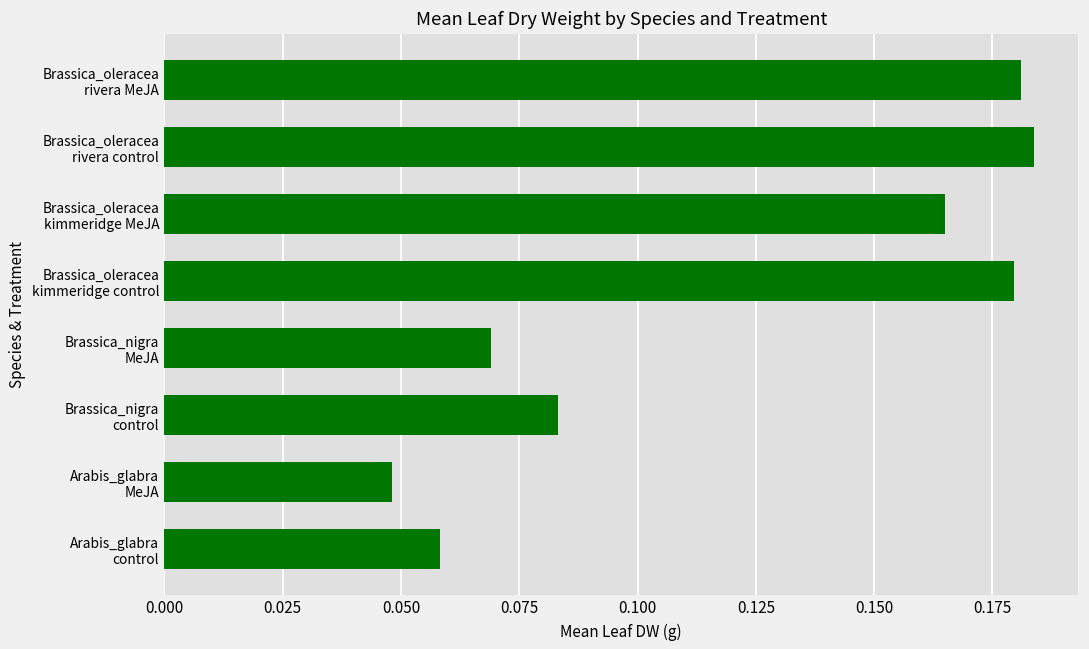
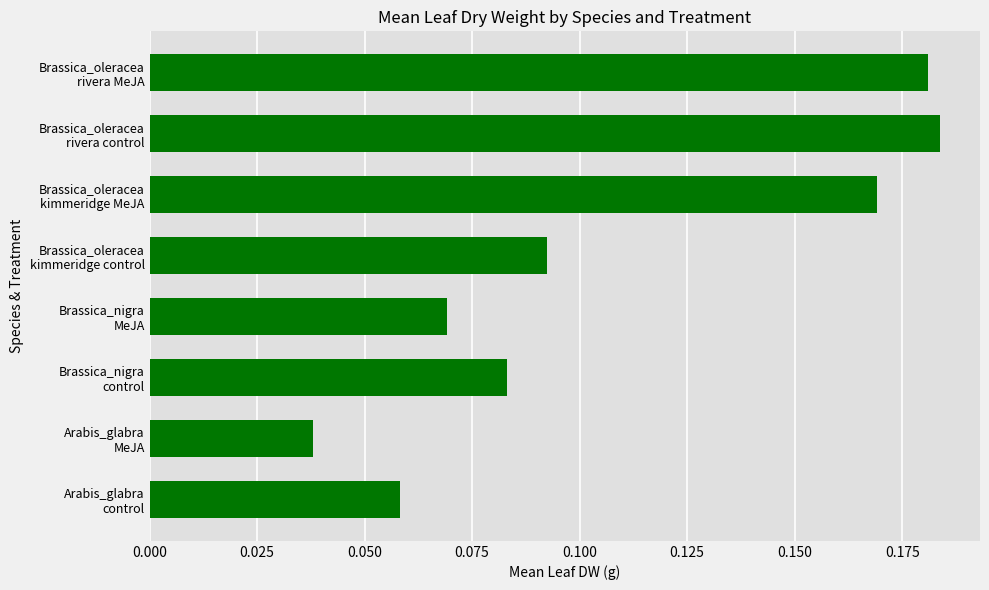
Brassica_oleracea kimmeridge MeJA: 0.165 -> 0.169
Brassica_oleracea kimmeridge control: 0.180 -> 0.092
Arabis_glabra MeJA: 0.048 -> 0.038
